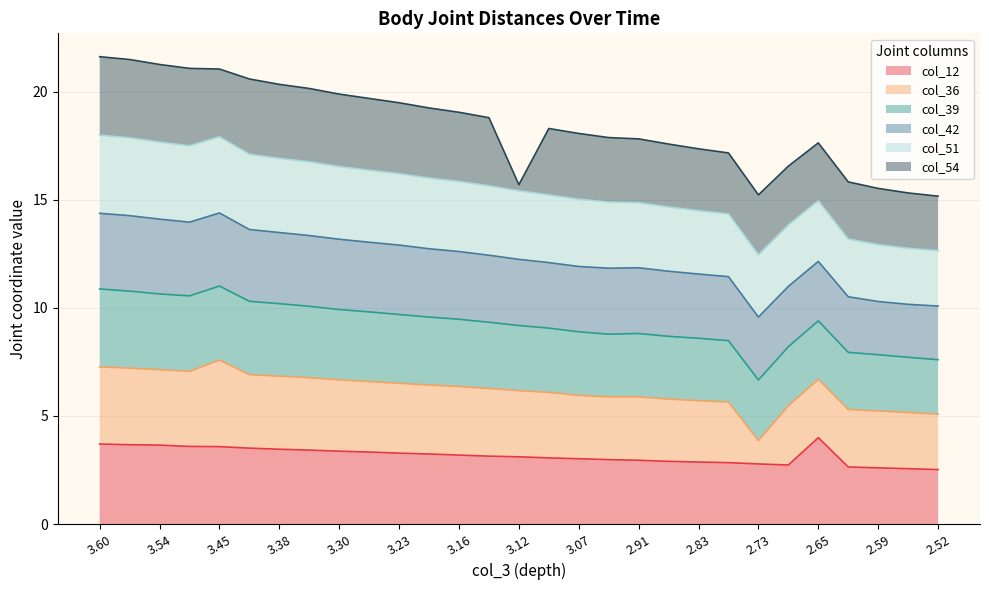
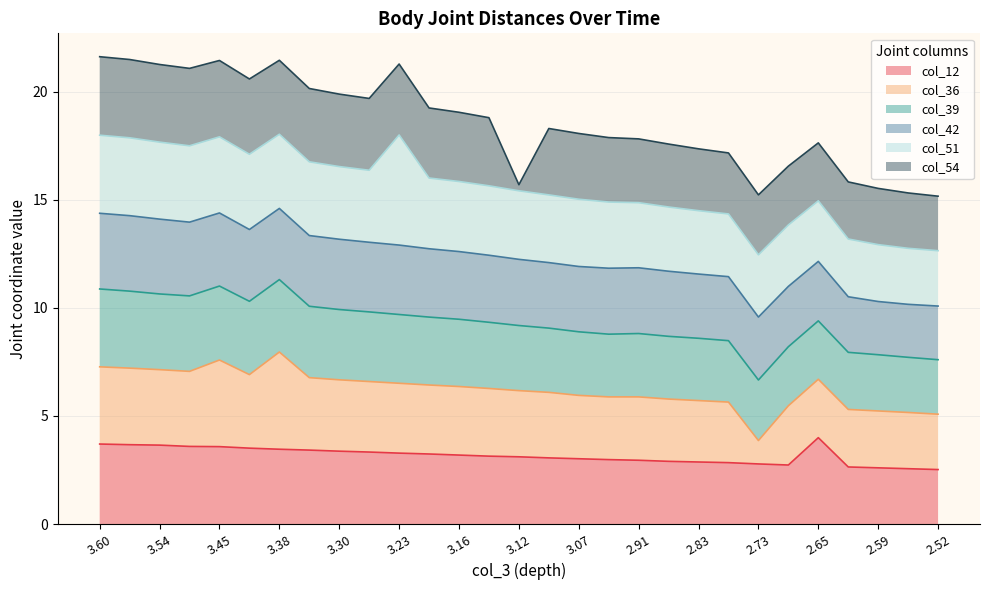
col_54, 3.45: 3.1 -> 3.5
col_36, 3.38: 3.4 -> 4.5
col_51, 3.23: 3.3 -> 5.1
